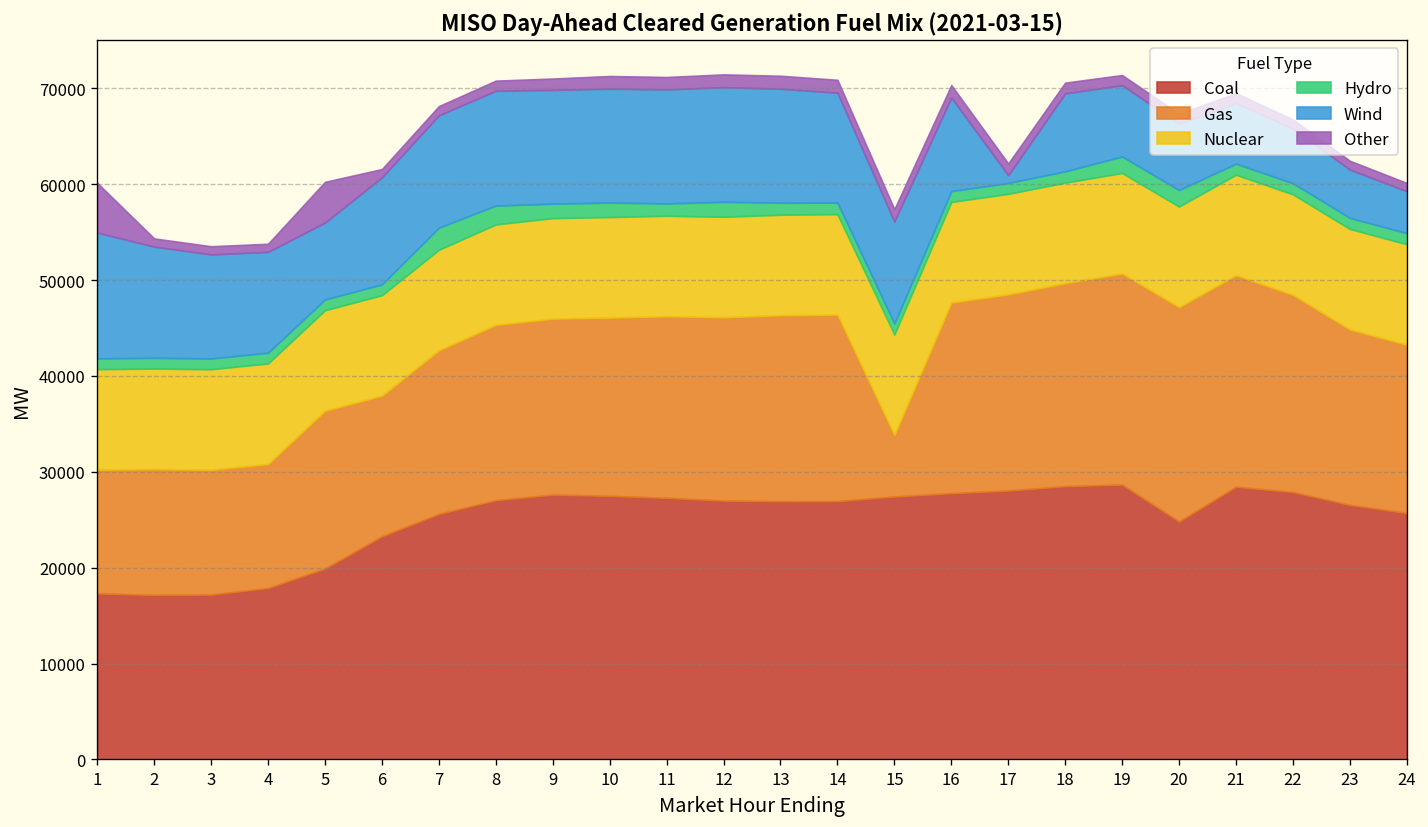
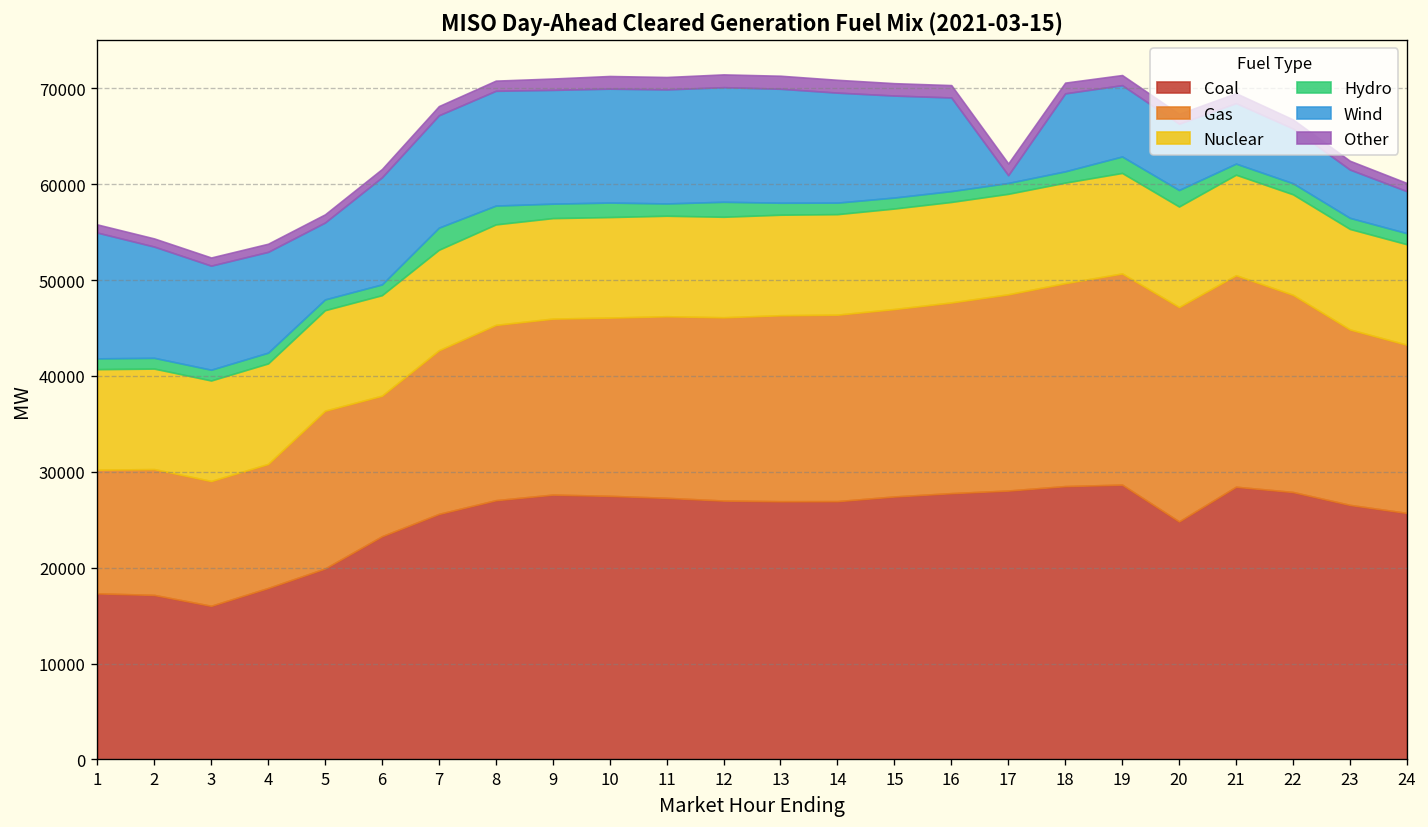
Other, 1: 5000 -> 1000
Coal, 3: 17000 -> 16000
Other, 5: 4000 -> 1000
Gas, 15: 6000 -> 20000
